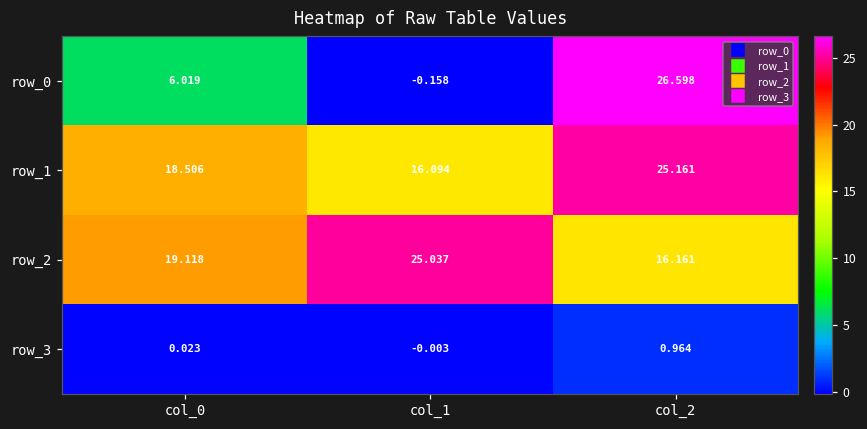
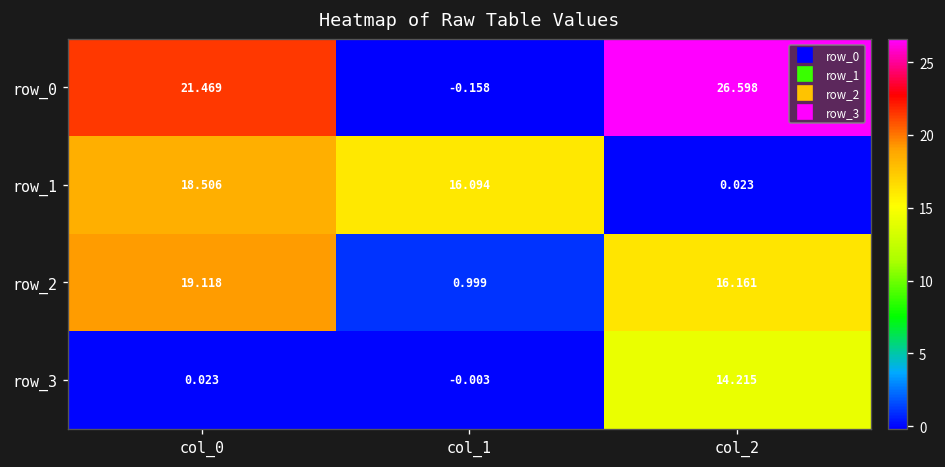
row_0, col_0: 6.019 -> 21.469
row_1, col_2: 25.161 -> 0.023
row_2, col_1: 25.037 -> 0.999
row_3, col_2: 0.964 -> 14.215
